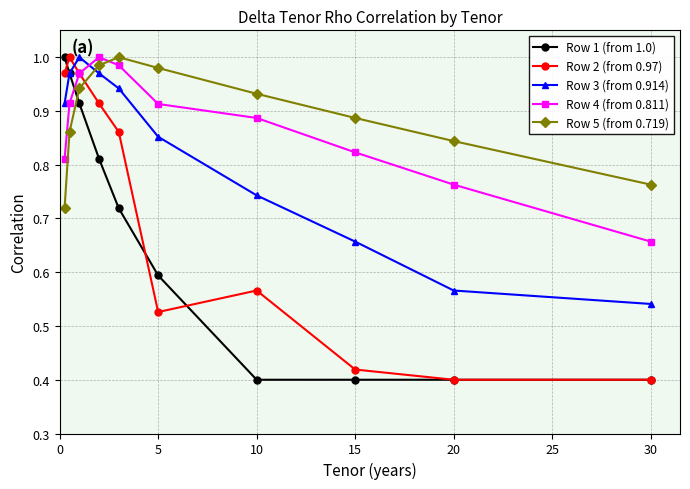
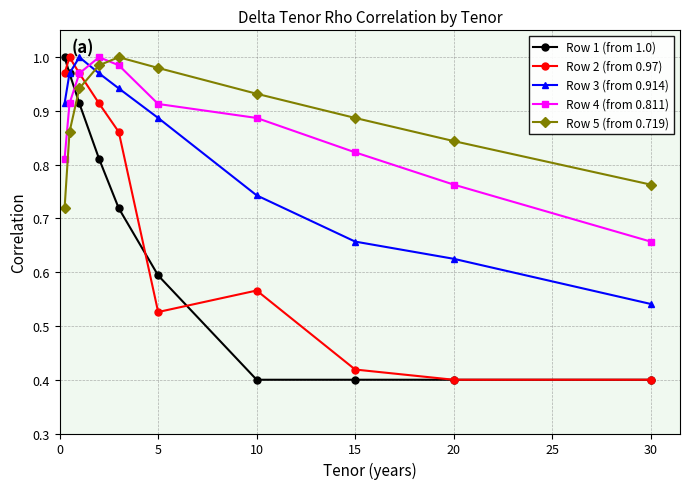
Row 3 (from 0.914), 5: 0.85 -> 0.89
Row 3 (from 0.914), 20: 0.57 -> 0.63
